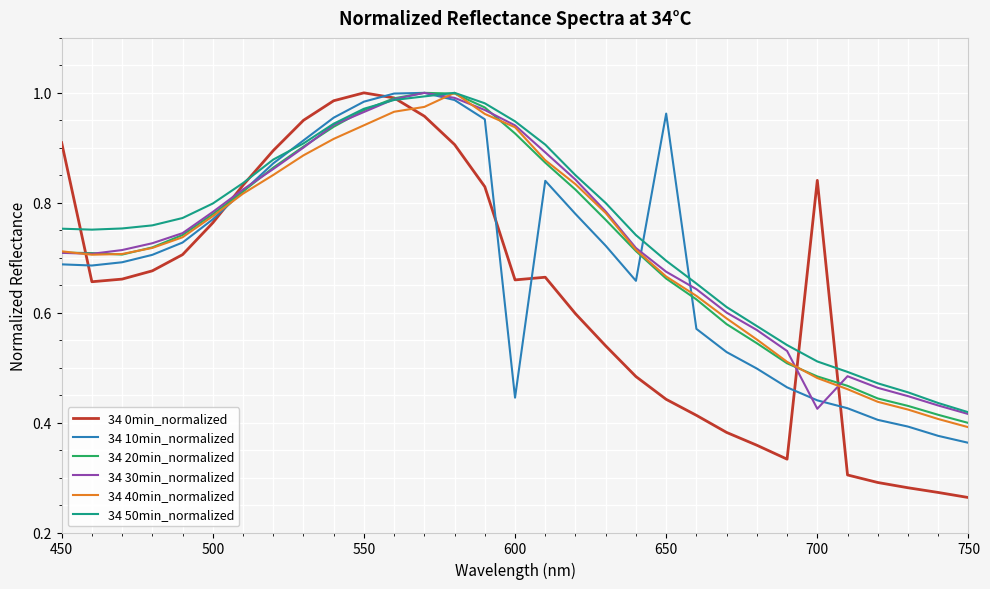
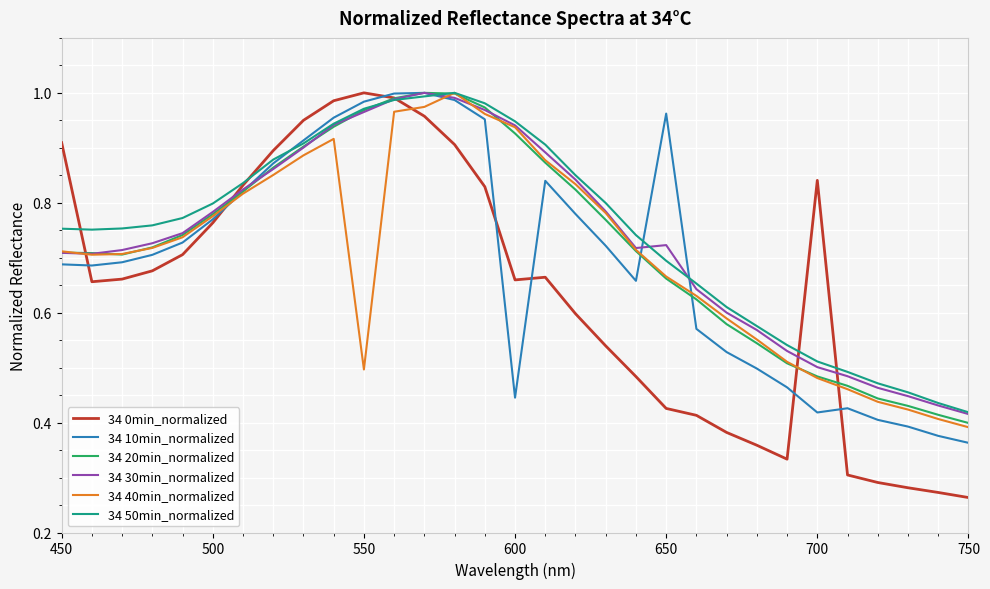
34 40min_normalized, 550: 0.94 -> 0.50
34 0min_normalized, 650: 0.44 -> 0.43
34 30min_normalized, 650: 0.67 -> 0.72
34 10min_normalized, 700: 0.44 -> 0.42
34 30min_normalized, 700: 0.43 -> 0.50
